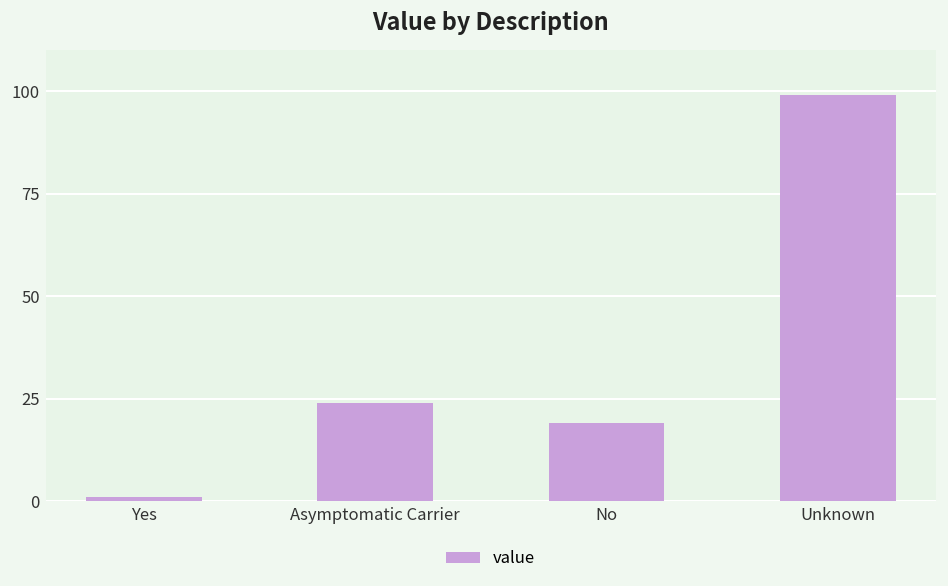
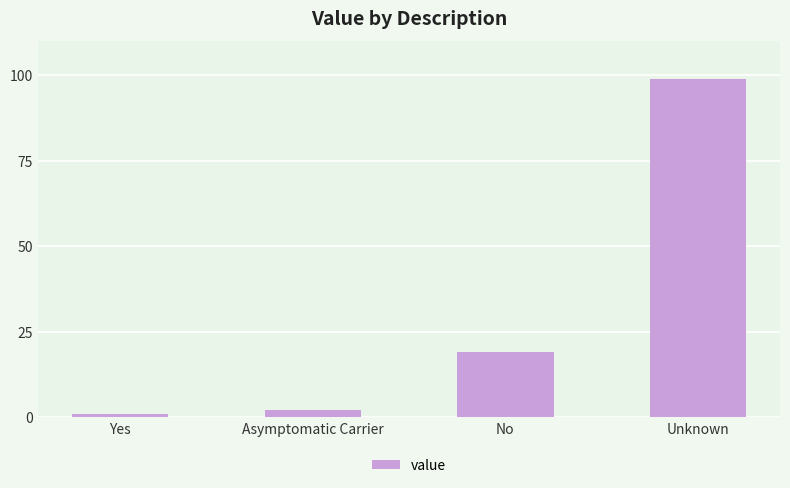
Asymptomatic Carrier: 24 -> 2
